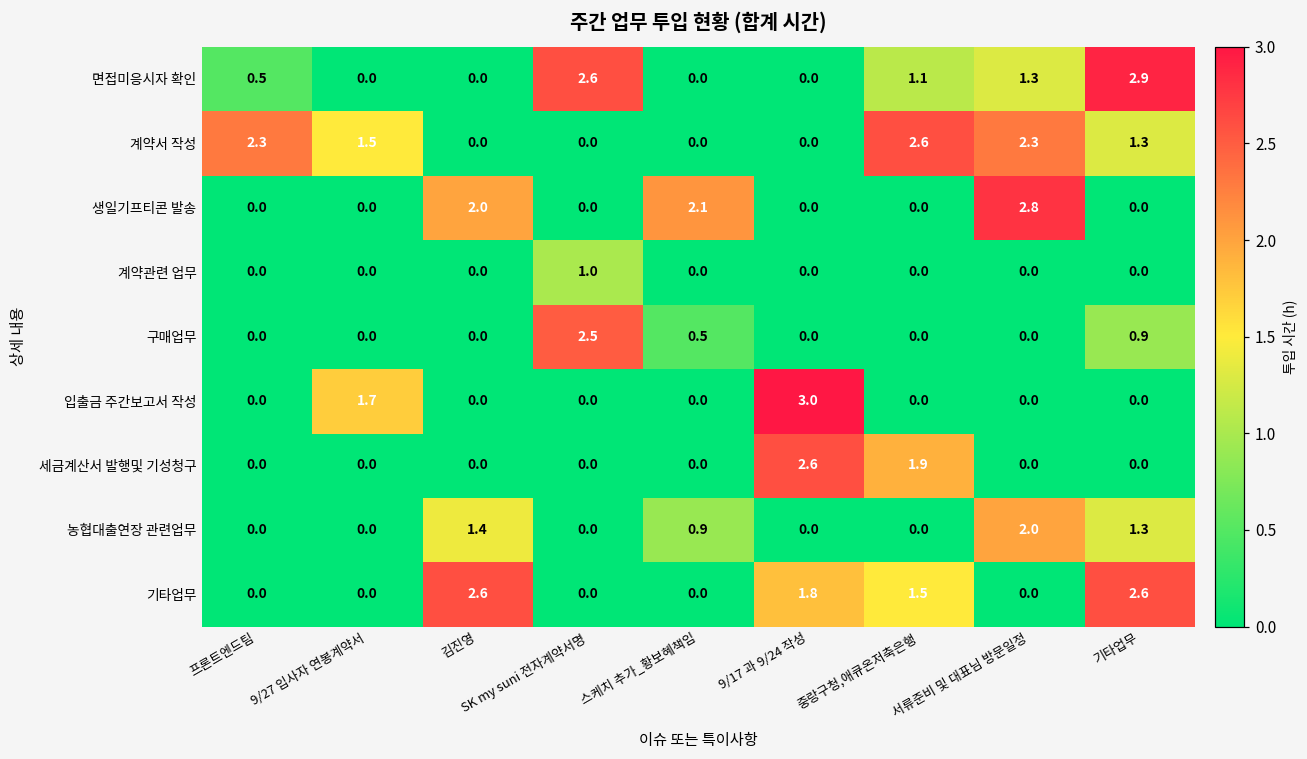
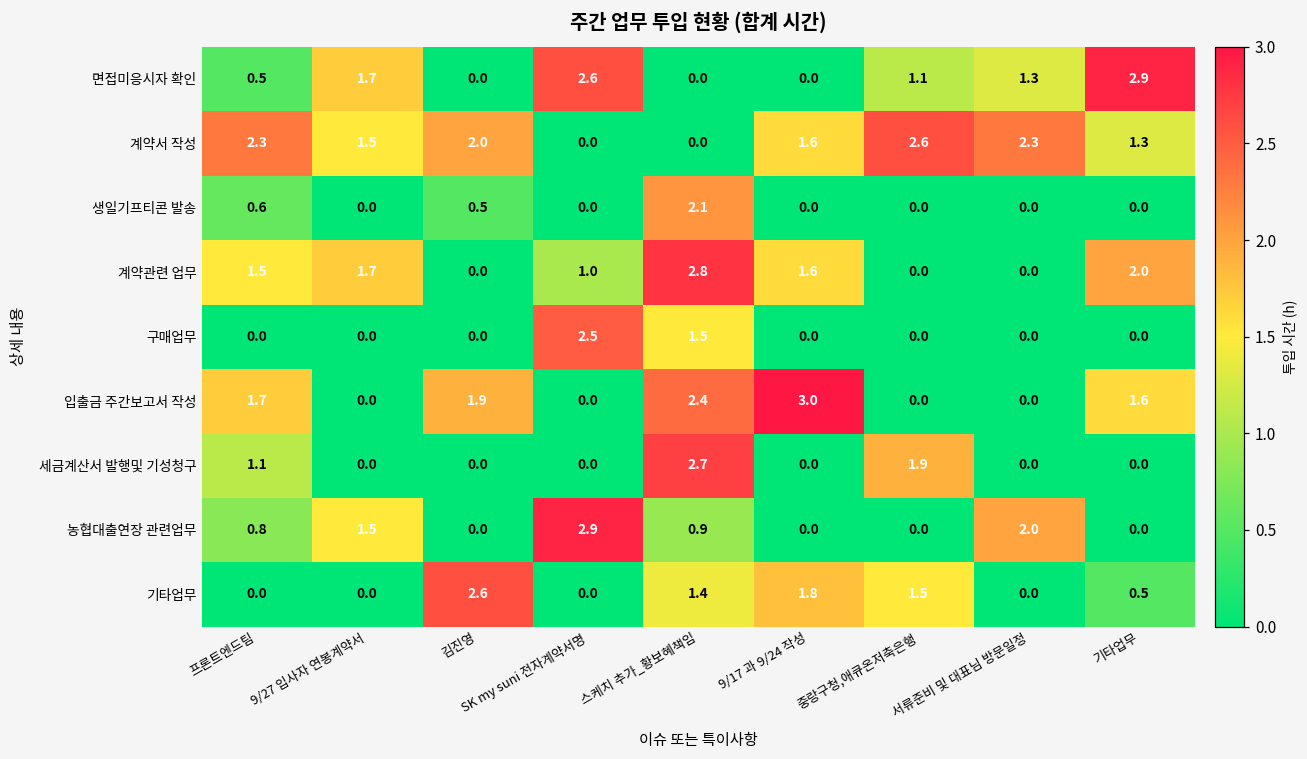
면접미응시자 확인, 9/27 입사자 연봉계약서: 0.0 -> 1.7
계약서 작성, 김진영: 0.0 -> 2.0
계약서 작성, 9/17 과 9/24 작성: 0.0 -> 1.6
생일기프티콘 발송, 프론트엔드팀: 0.0 -> 0.6
생일기프티콘 발송, 김진영: 2.0 -> 0.5
생일기프티콘 발송, 서류준비 및 대표님 방문일정: 2.8 -> 0.0
계약관련 업무, 프론트엔드팀: 0.0 -> 1.5
계약관련 업무, 9/27 입사자 연봉계약서: 0.0 -> 1.7
계약관련 업무, 스케치 추가_황보혜책임: 0.0 -> 2.8
계약관련 업무, 9/17 과 9/24 작성: 0.0 -> 1.6
계약관련 업무, 기타업무: 0.0 -> 2.0
구매업무, 스케치 추가_황보혜책임: 0.5 -> 1.5
구매업무, 기타업무: 0.9 -> 0.0
입출금 주간보고서 작성, 프론트엔드팀: 0.0 -> 1.7
입출금 주간보고서 작성, 9/27 입사자 연봉계약서: 1.7 -> 0.0
입출금 주간보고서 작성, 김진영: 0.0 -> 1.9
입출금 주간보고서 작성, 스케치 추가_황보혜책임: 0.0 -> 2.4
입출금 주간보고서 작성, 기타업무: 0.0 -> 1.6
세금계산서 발행및 기성청구, 프론트엔드팀: 0.0 -> 1.1
세금계산서 발행및 기성청구, 스케치 추가_황보혜책임: 0.0 -> 2.7
세금계산서 발행및 기성청구, 9/17 과 9/24 작성: 2.6 -> 0.0
농협대출연장 관련업무, 프론트엔드팀: 0.0 -> 0.8
농협대출연장 관련업무, 9/27 입사자 연봉계약서: 0.0 -> 1.5
농협대출연장 관련업무, 김진영: 1.4 -> 0.0
농협대출연장 관련업무, SK my suni 전자계약서명: 0.0 -> 2.9
농협대출연장 관련업무, 기타업무: 1.3 -> 0.0
기타업무, 스케치 추가_황보혜책임: 0.0 -> 1.4
기타업무, 기타업무: 2.6 -> 0.5
